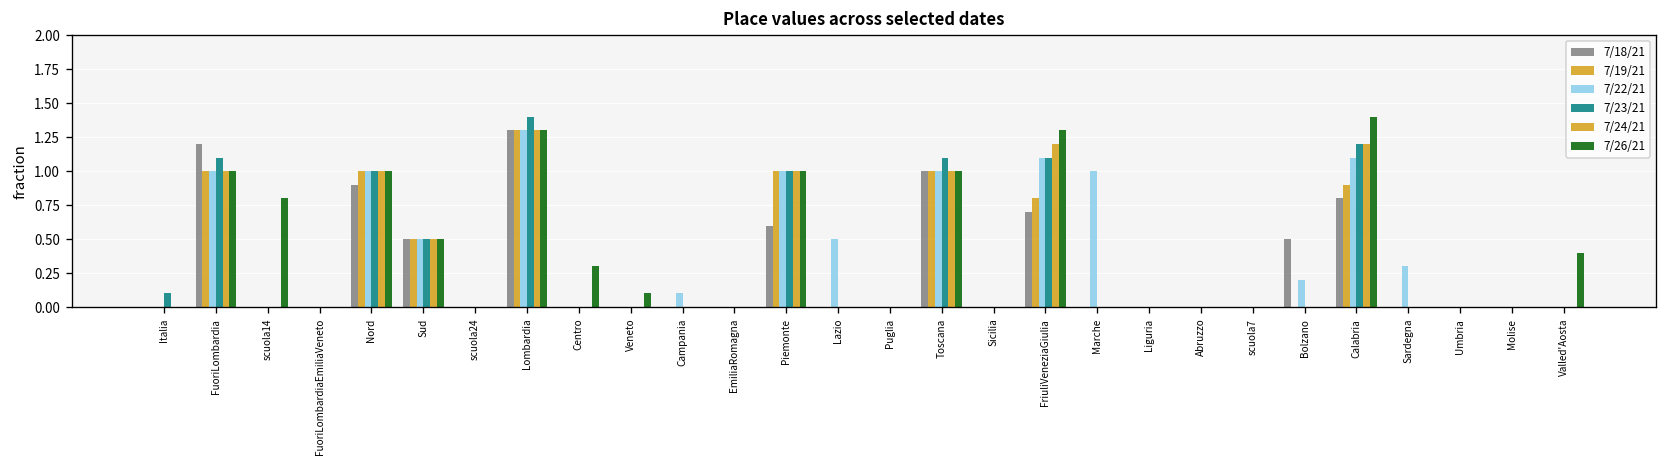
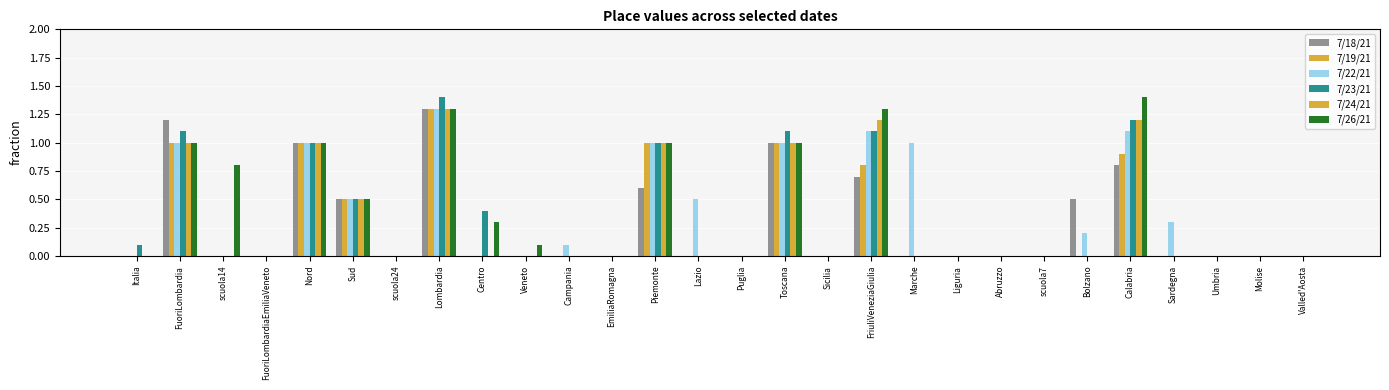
7/18/21, Nord: 0.9 -> 1.0
7/23/21, Centro: 0.0 -> 0.4
7/26/21, Valled'Aosta: 0.4 -> 0.0
